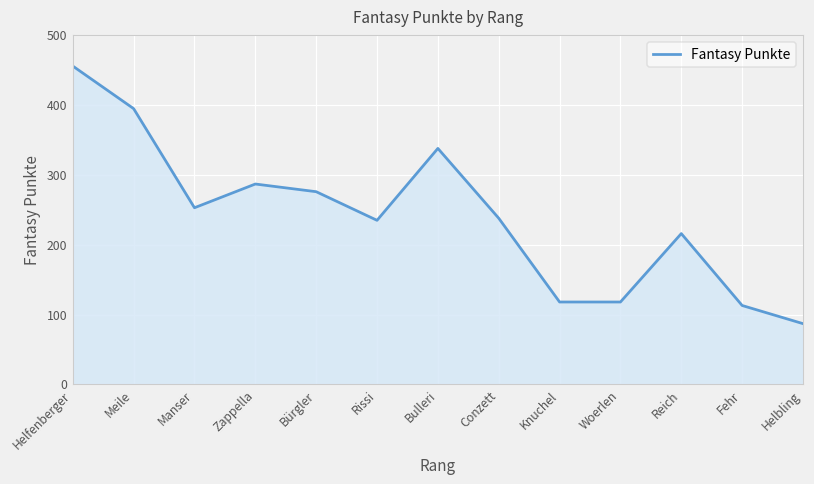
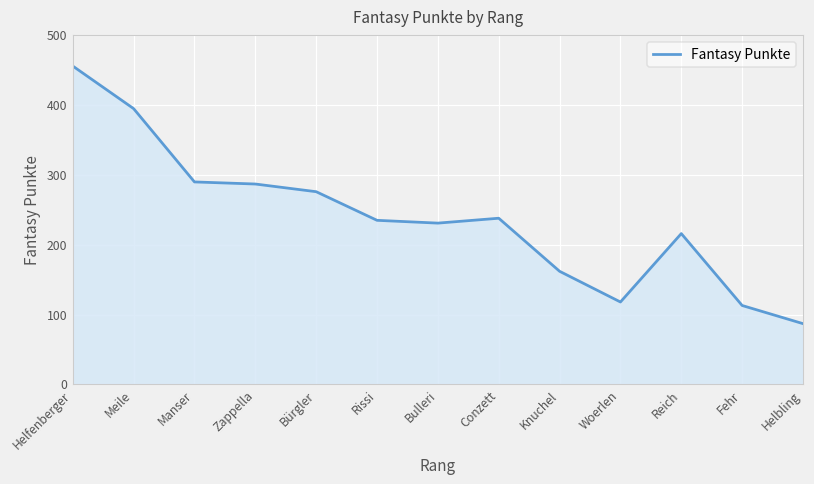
Manser: 250 -> 290
Bulleri: 340 -> 230
Knuchel: 120 -> 160
